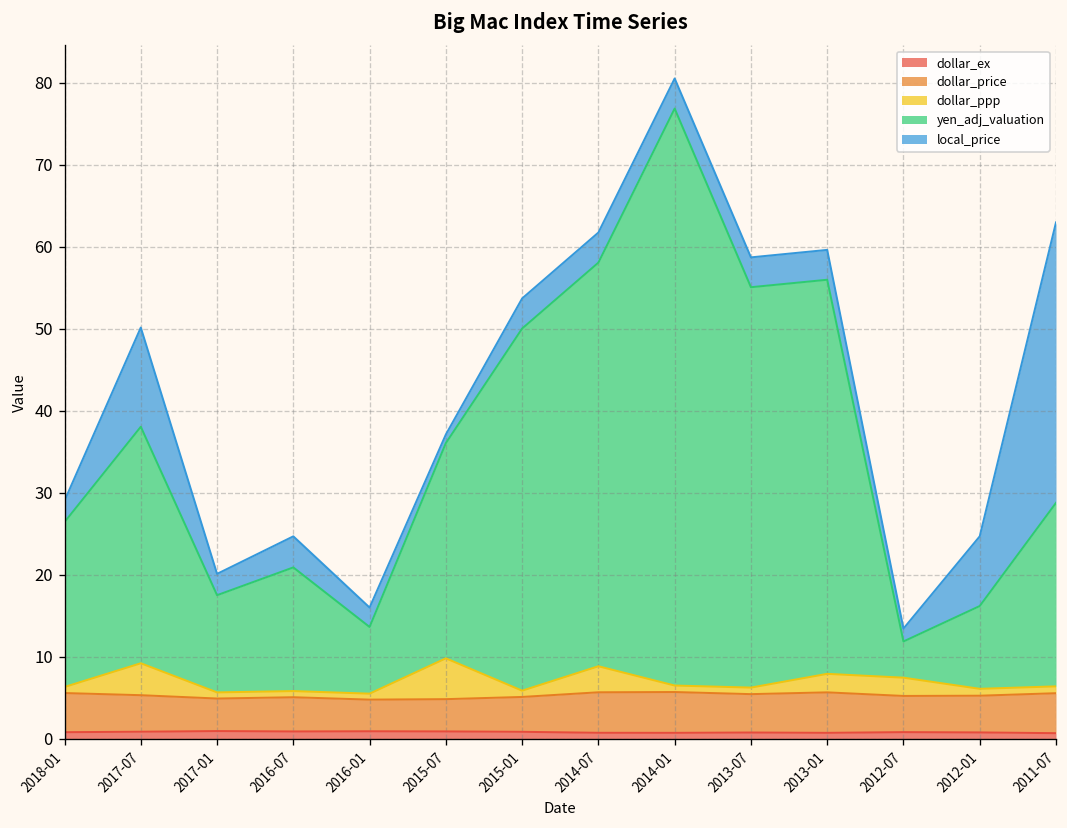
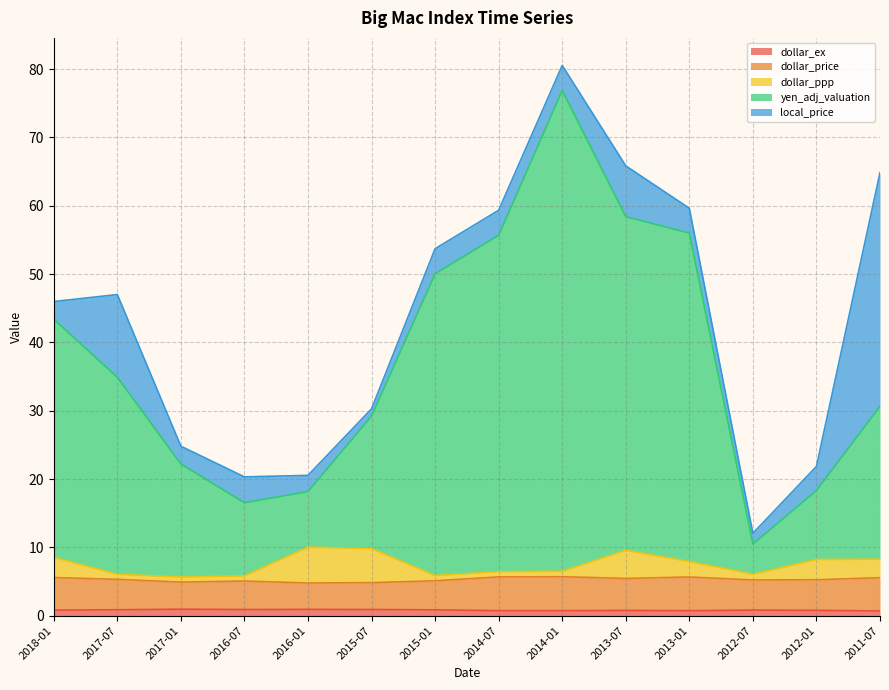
dollar_ppp, 2018-01: 1 -> 3
yen_adj_valuation, 2018-01: 20 -> 35
dollar_ppp, 2017-07: 4 -> 1
yen_adj_valuation, 2017-01: 12 -> 17
yen_adj_valuation, 2016-07: 15 -> 11
dollar_ppp, 2016-01: 1 -> 5
yen_adj_valuation, 2015-07: 26 -> 19
dollar_ppp, 2014-07: 3 -> 1
dollar_ppp, 2013-07: 1 -> 4
local_price, 2013-07: 4 -> 7
dollar_ppp, 2012-07: 2 -> 1
dollar_ppp, 2012-01: 1 -> 3
local_price, 2012-01: 9 -> 4
dollar_ppp, 2011-07: 1 -> 3
